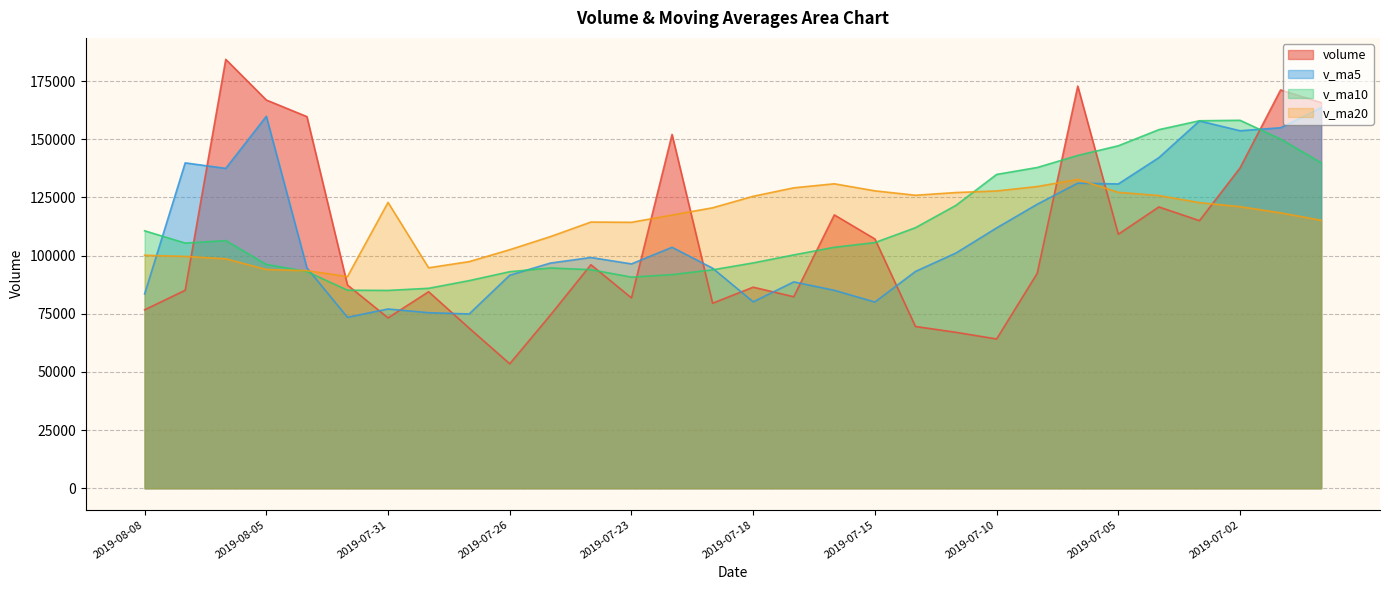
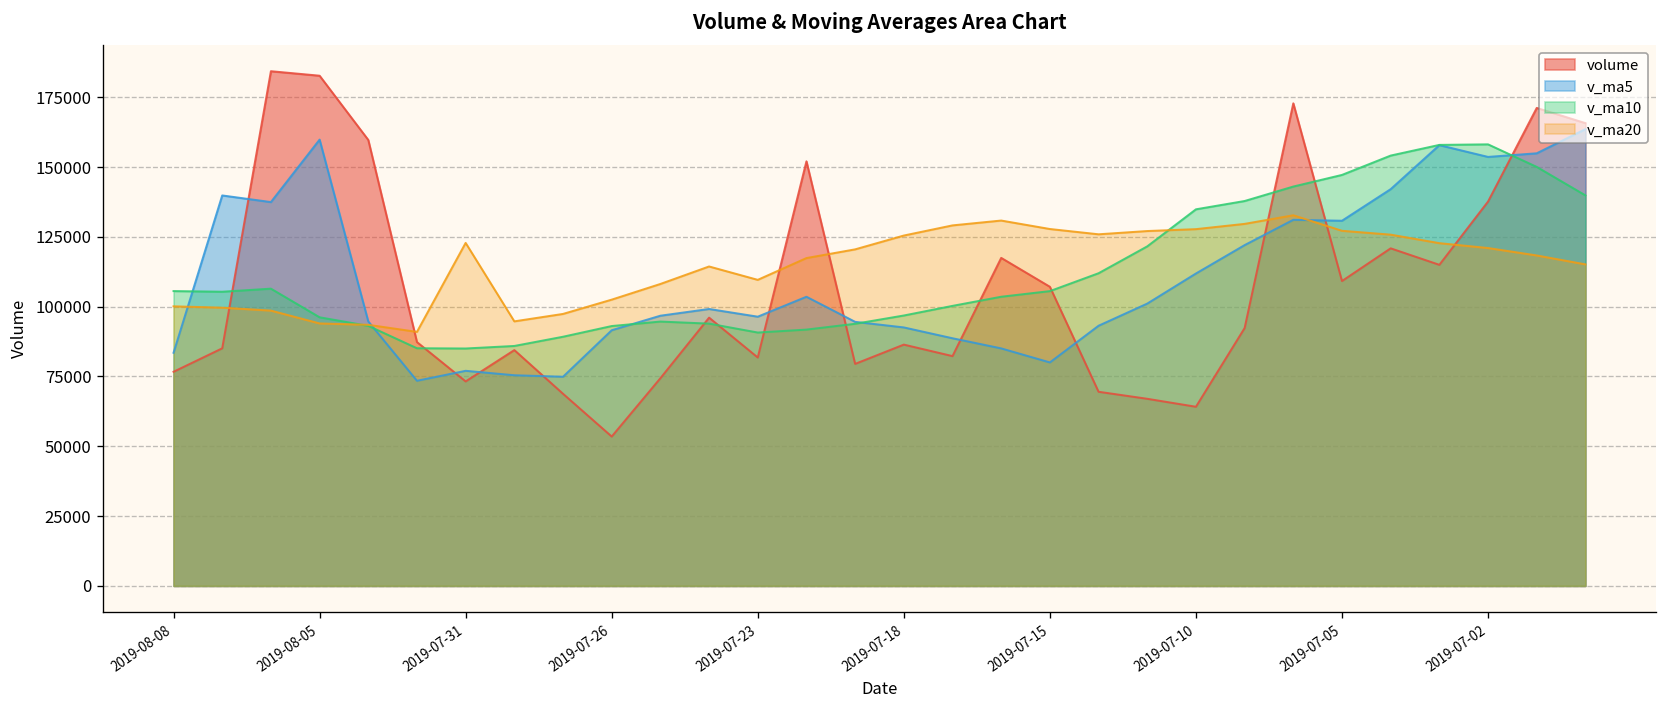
v_ma10, 2019-08-08: 111000 -> 106000
volume, 2019-08-05: 167000 -> 183000
v_ma20, 2019-07-23: 114000 -> 110000
v_ma5, 2019-07-18: 80000 -> 93000
